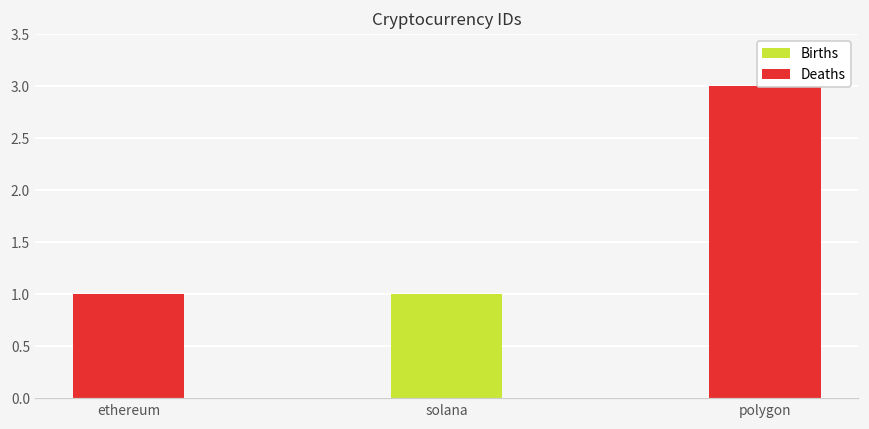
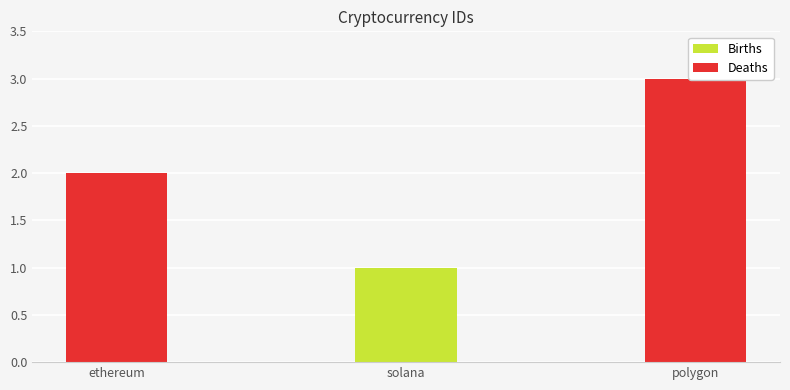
ethereum: 1 -> 2
